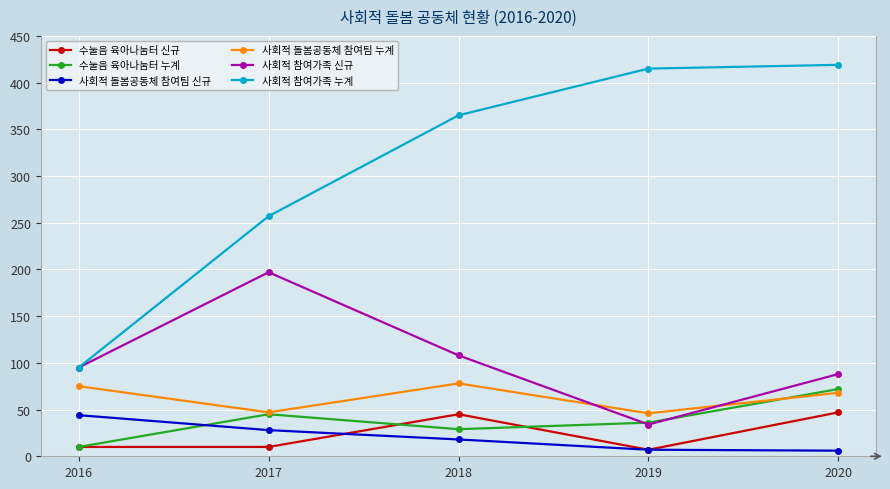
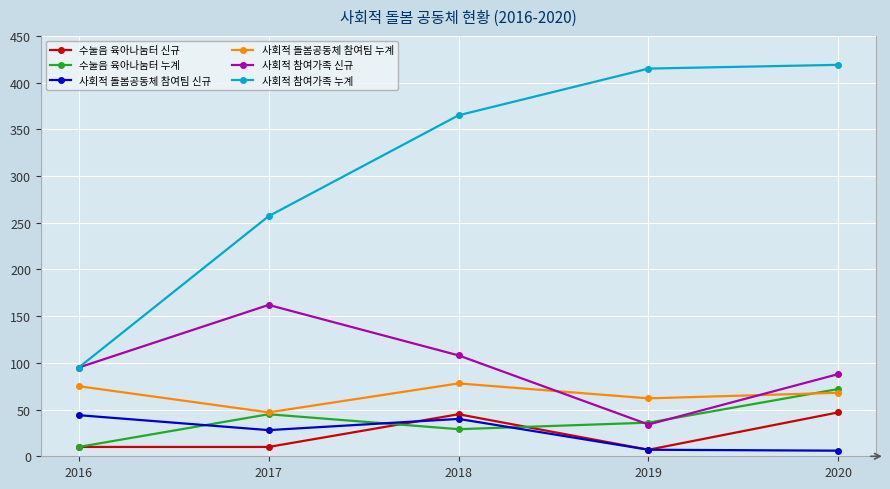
사회적 참여가족 신규, 2017: 200 -> 160
사회적 돌봄공동체 참여팀 신규, 2018: 20 -> 40
사회적 돌봄공동체 참여팀 누계, 2019: 50 -> 60
